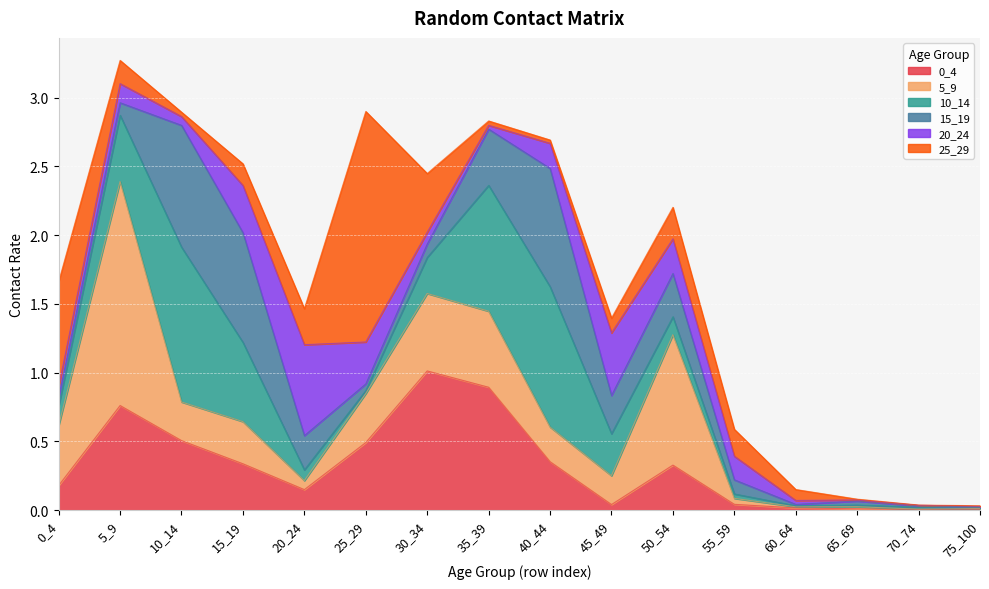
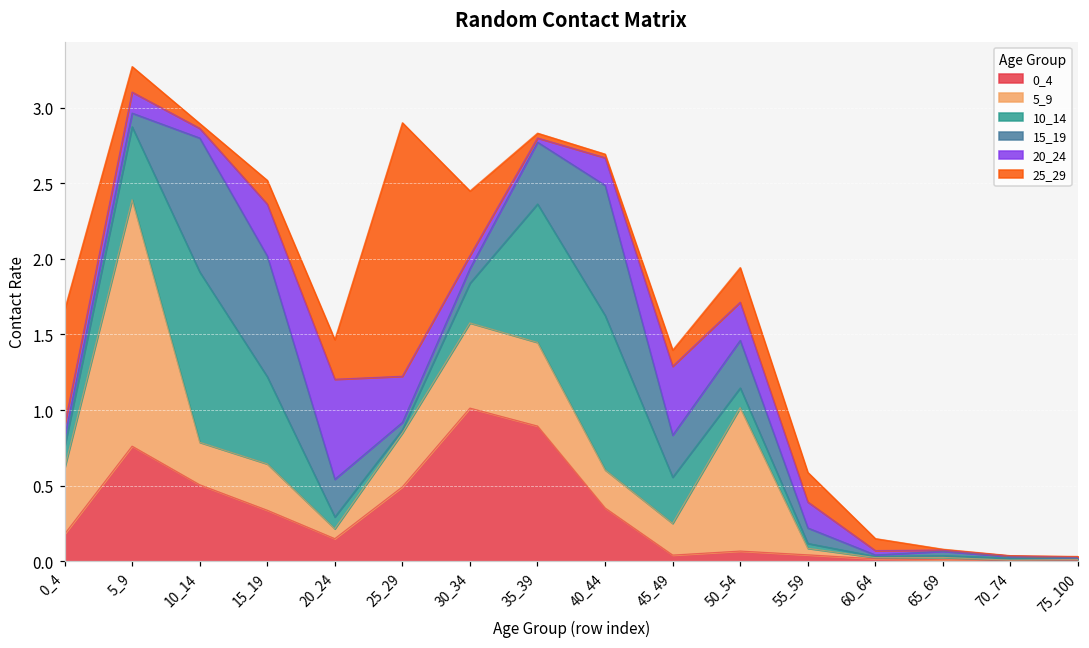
0_4, 50_54: 0.33 -> 0.07
